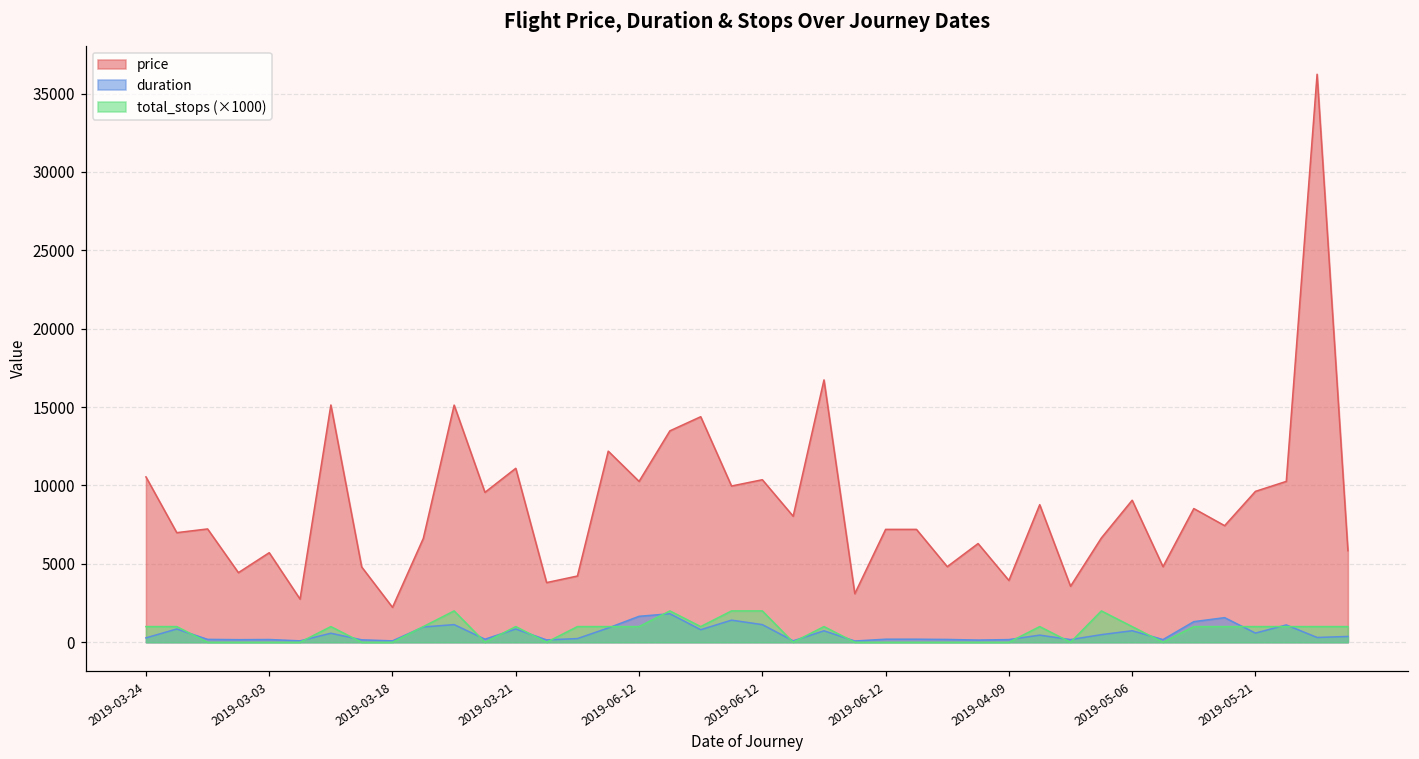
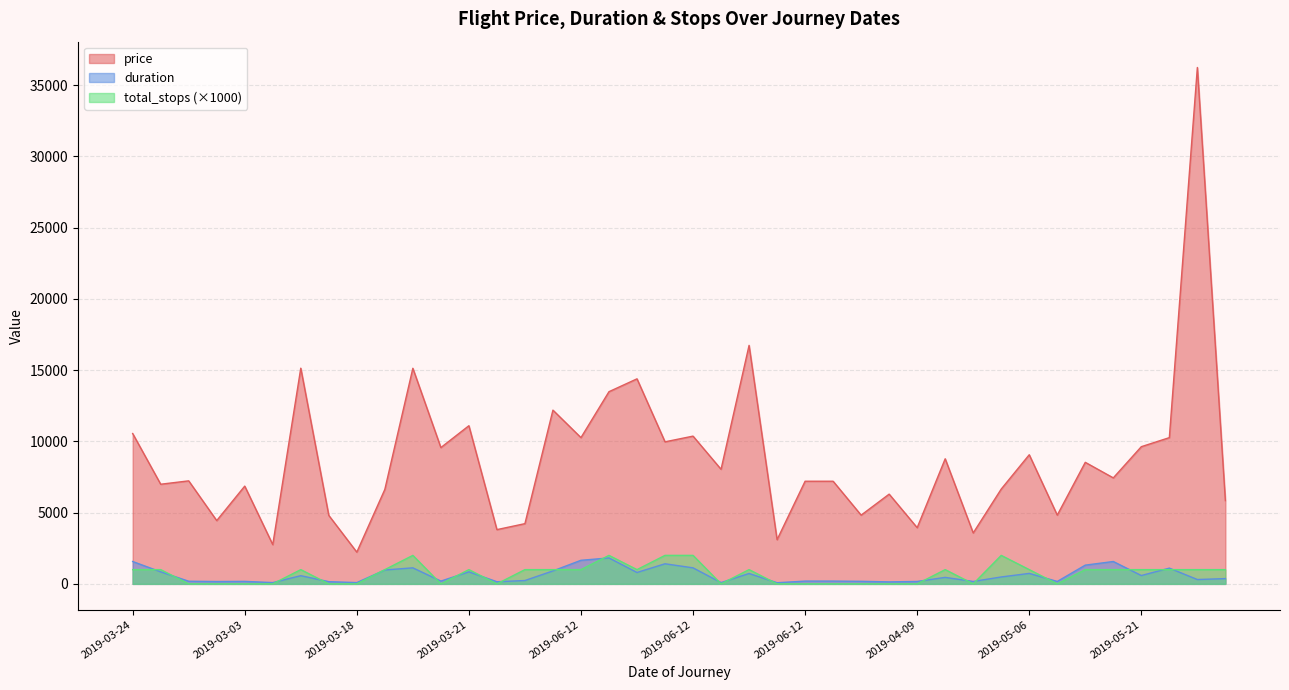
duration, 2019-03-24: 300 -> 1600
price, 2019-03-03: 5700 -> 6900
